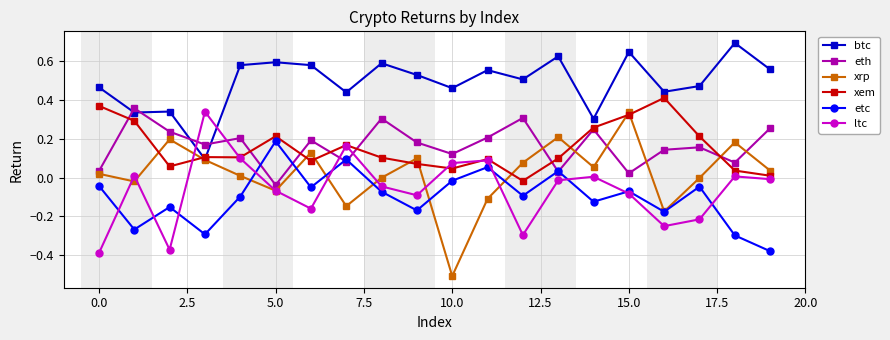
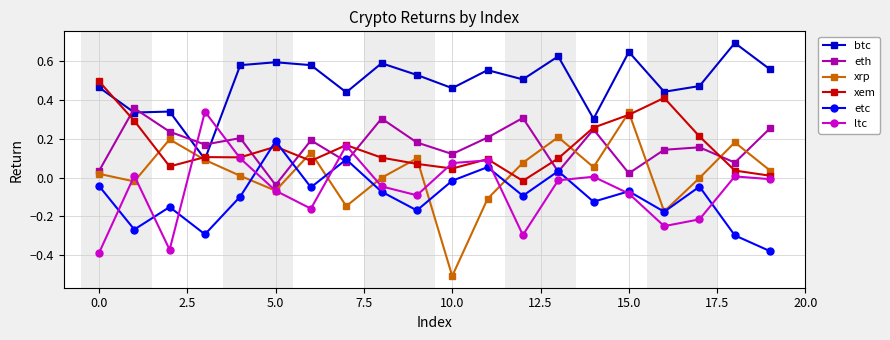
xem, 0.0: 0.37 -> 0.50
xem, 5.0: 0.21 -> 0.16
